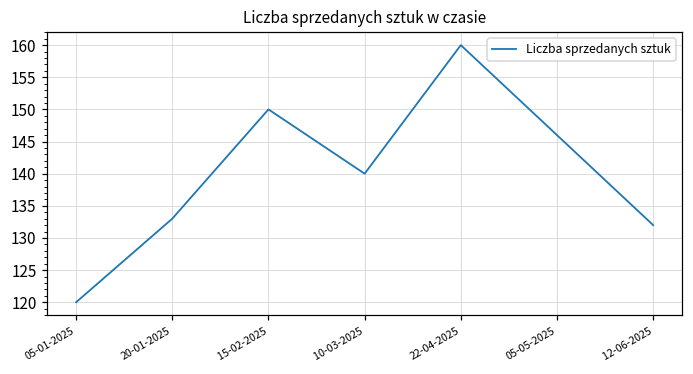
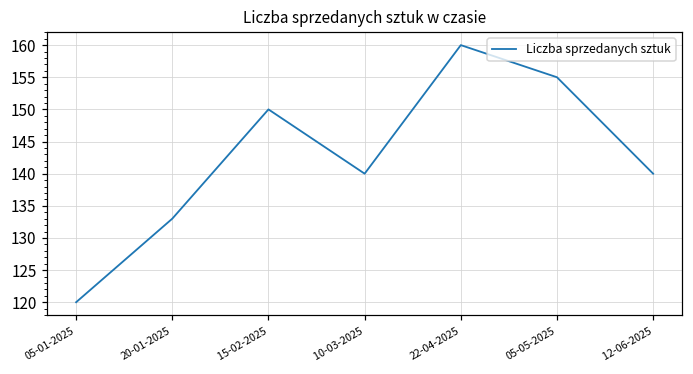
05-05-2025: 146 -> 155
12-06-2025: 132 -> 140
